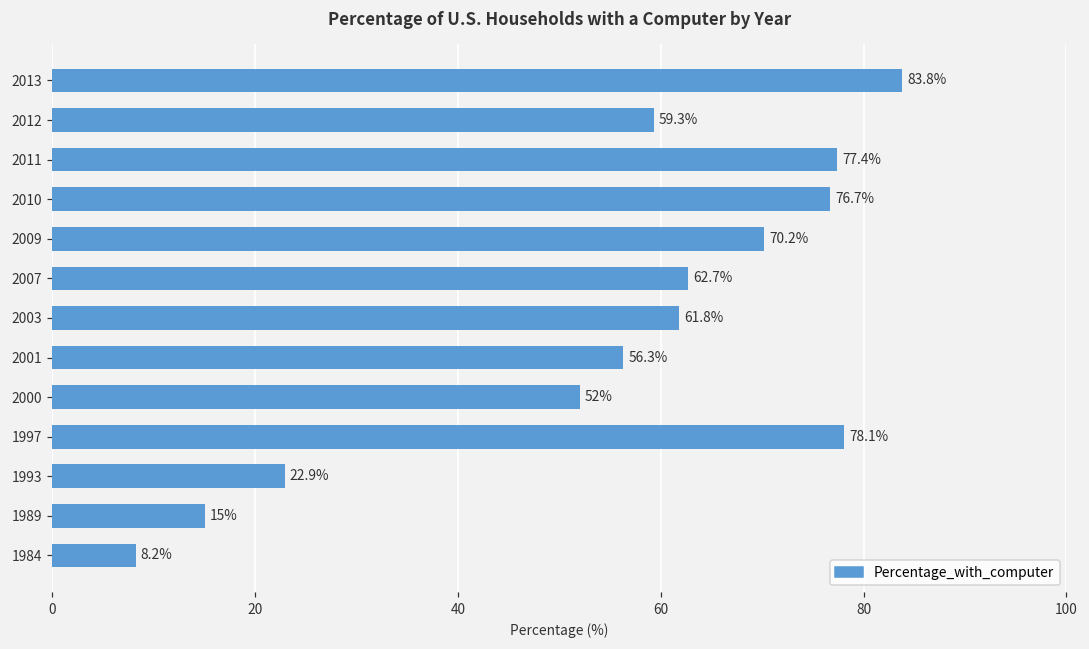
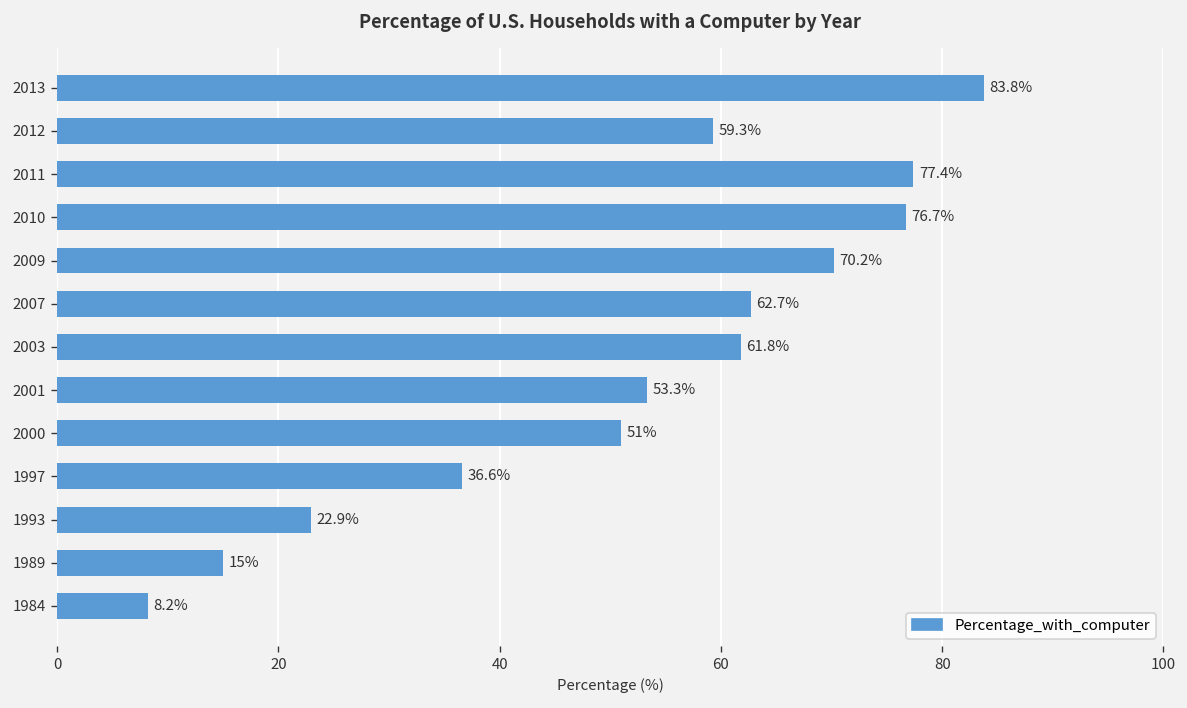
2001: 56.3% -> 53.3%
2000: 52% -> 51%
1997: 78.1% -> 36.6%
